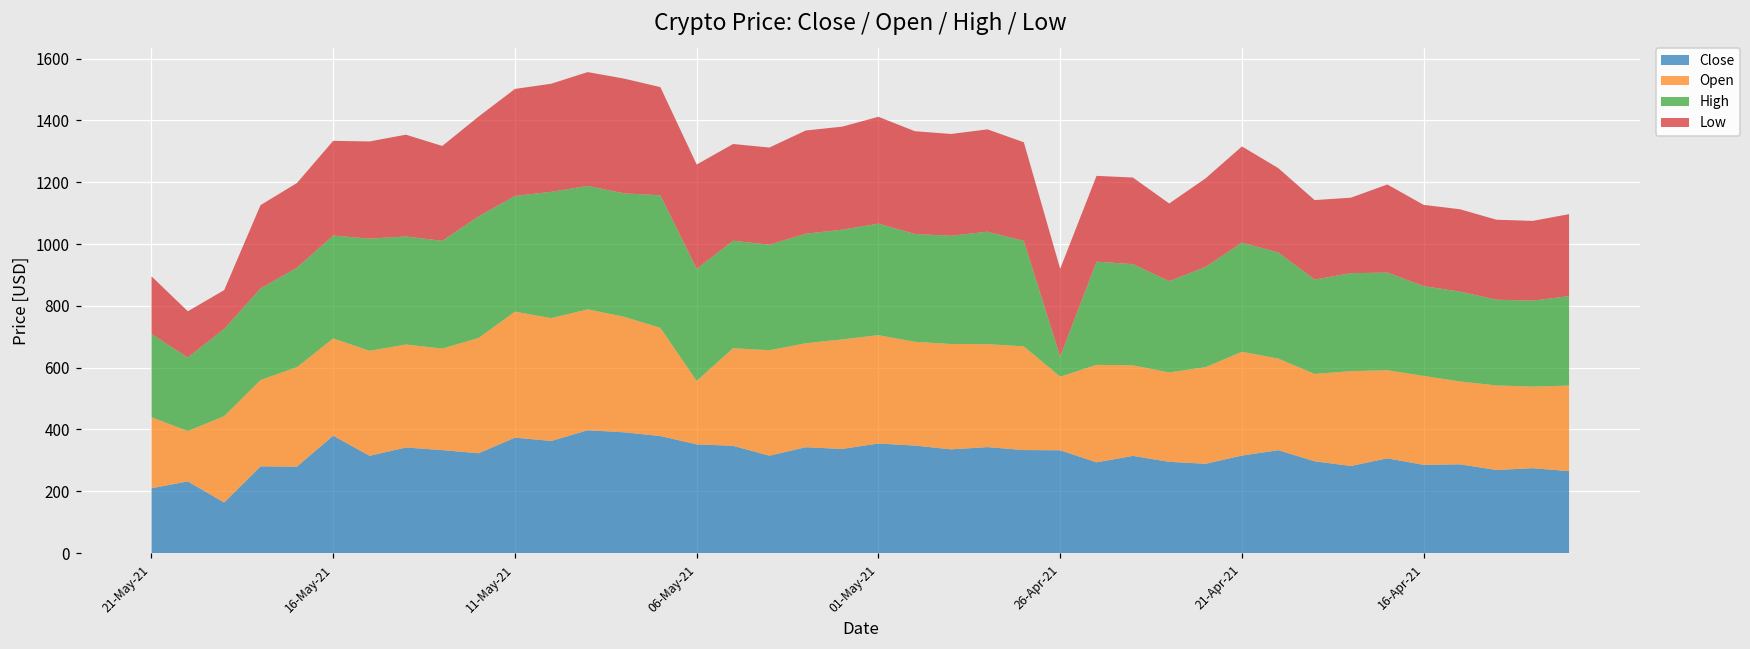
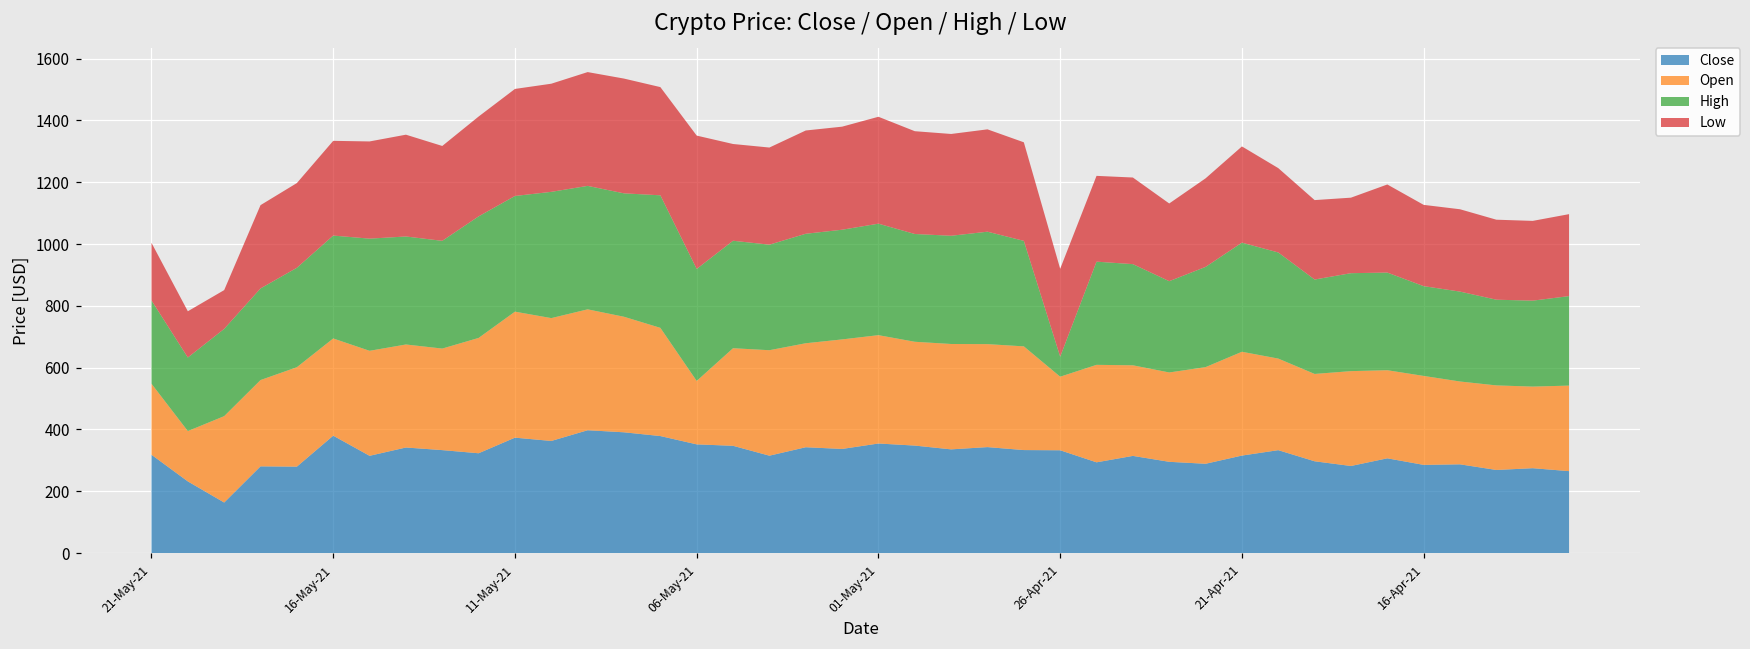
Close, 21-May-21: 210 -> 320
Low, 06-May-21: 340 -> 430
